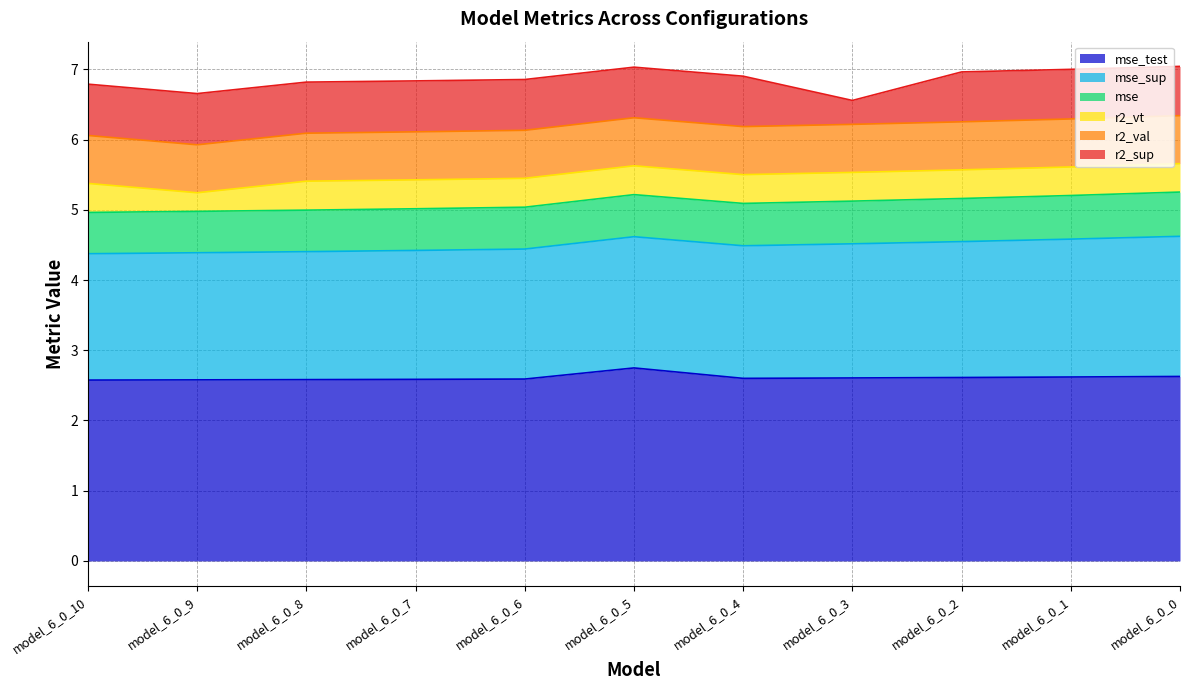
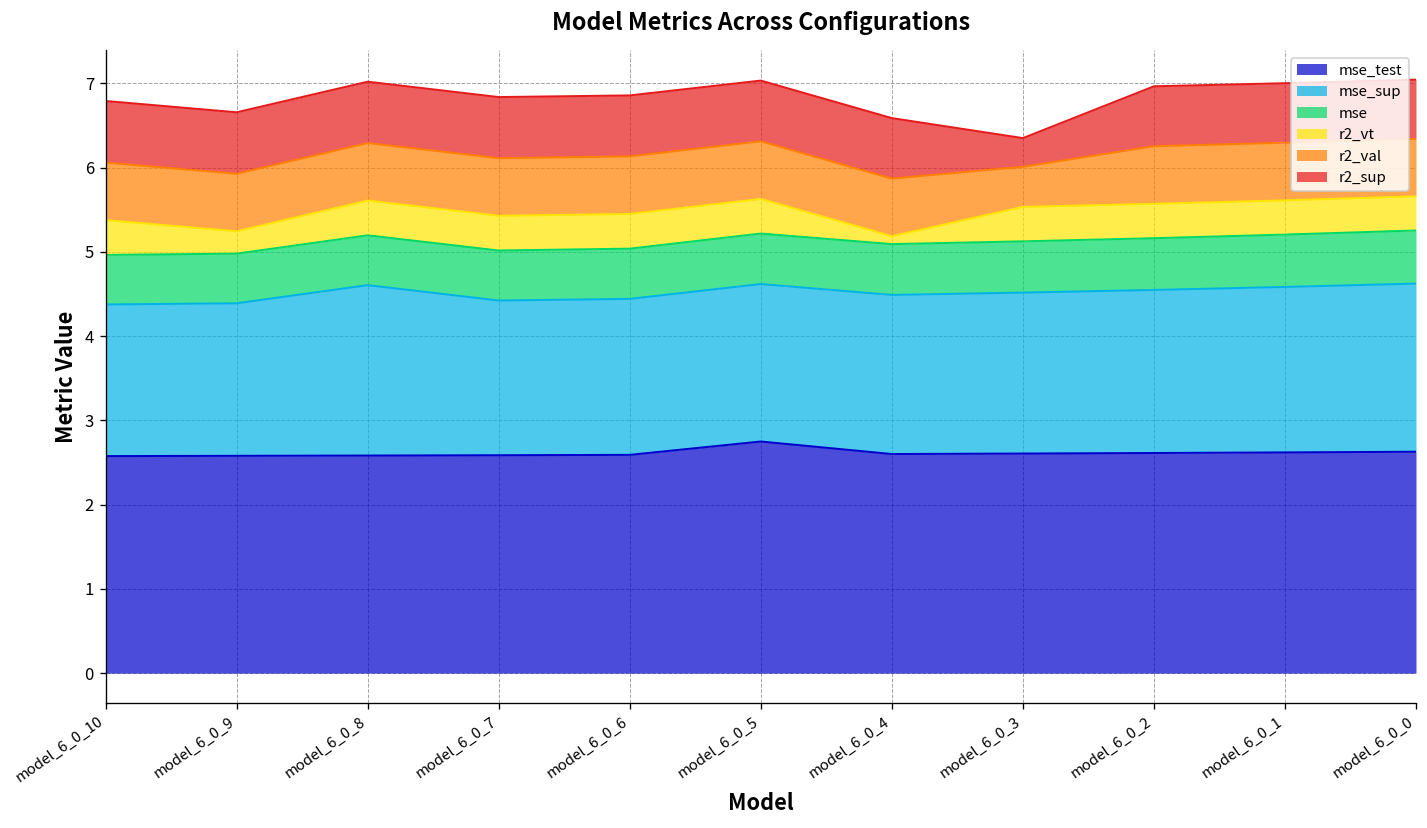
mse_sup, model_6_0_8: 1.8 -> 2.0
r2_vt, model_6_0_4: 0.4 -> 0.1
r2_val, model_6_0_3: 0.7 -> 0.5
